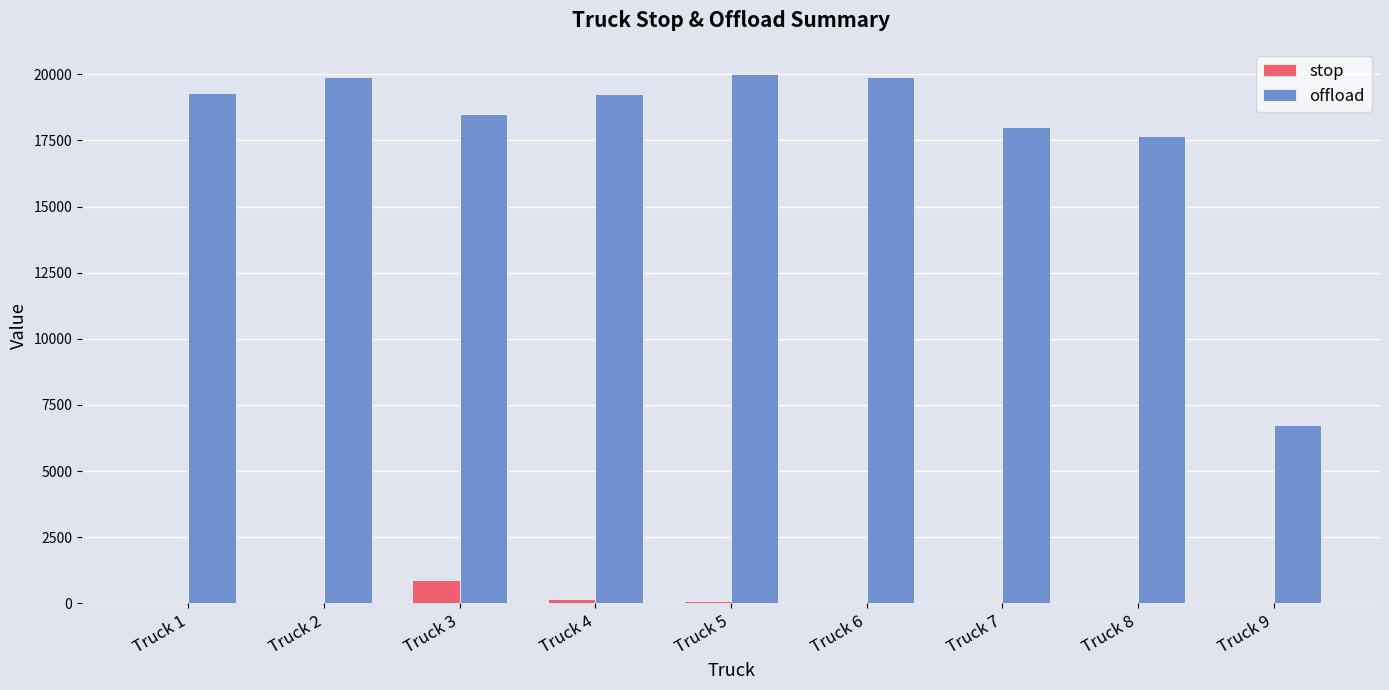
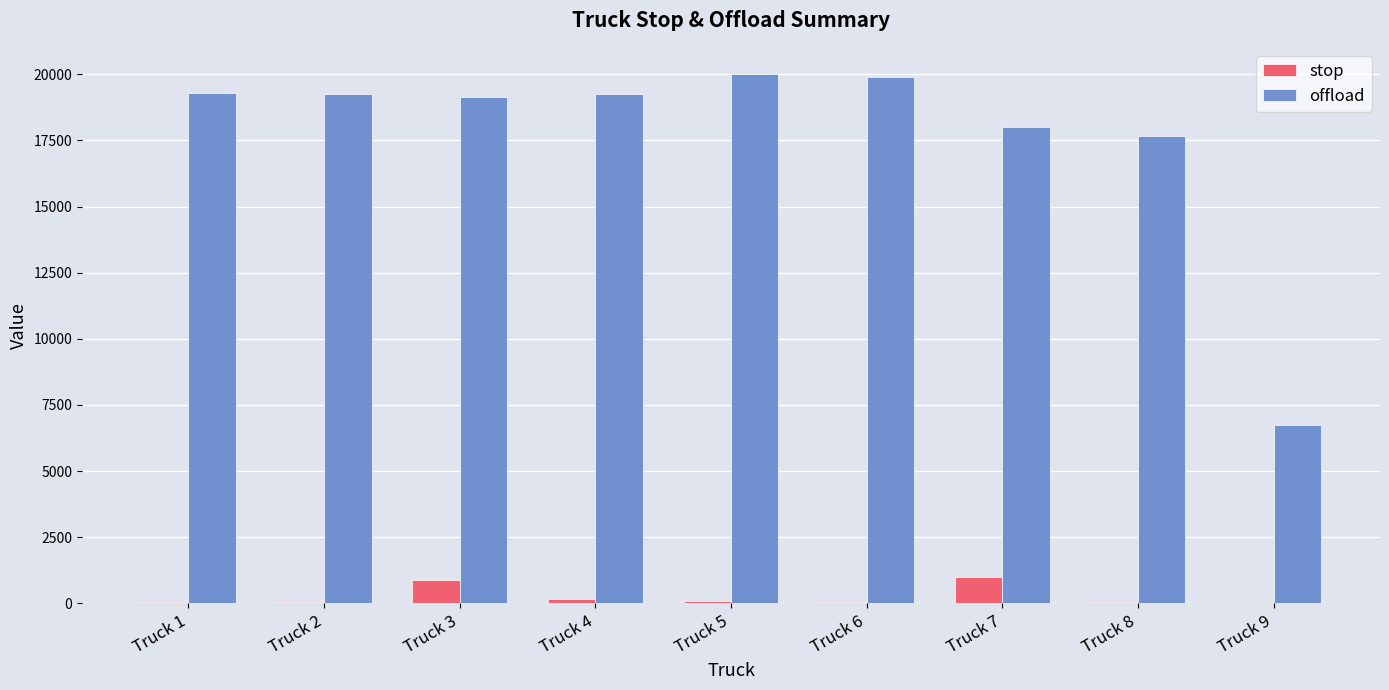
offload, Truck 2: 19900 -> 19300
offload, Truck 3: 18500 -> 19100
stop, Truck 7: 100 -> 1000
